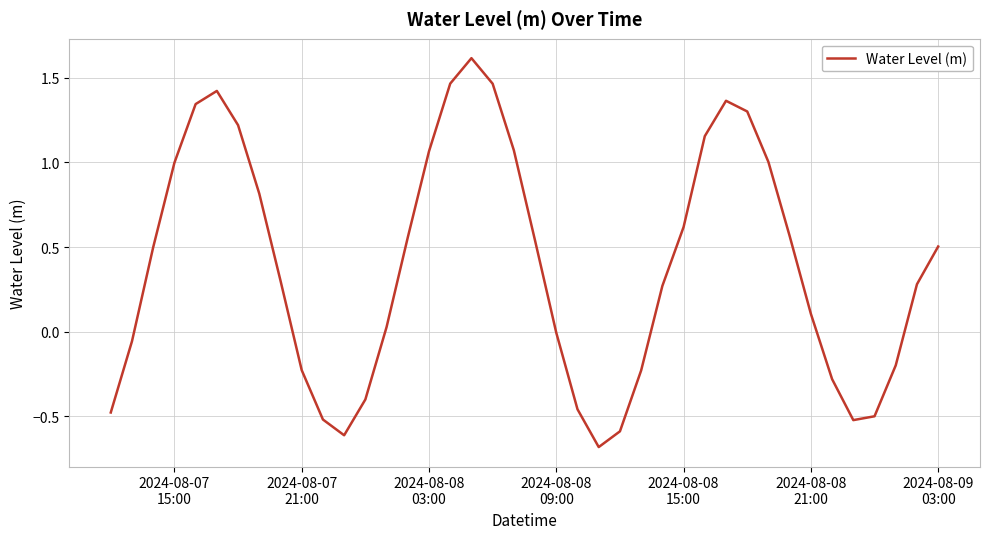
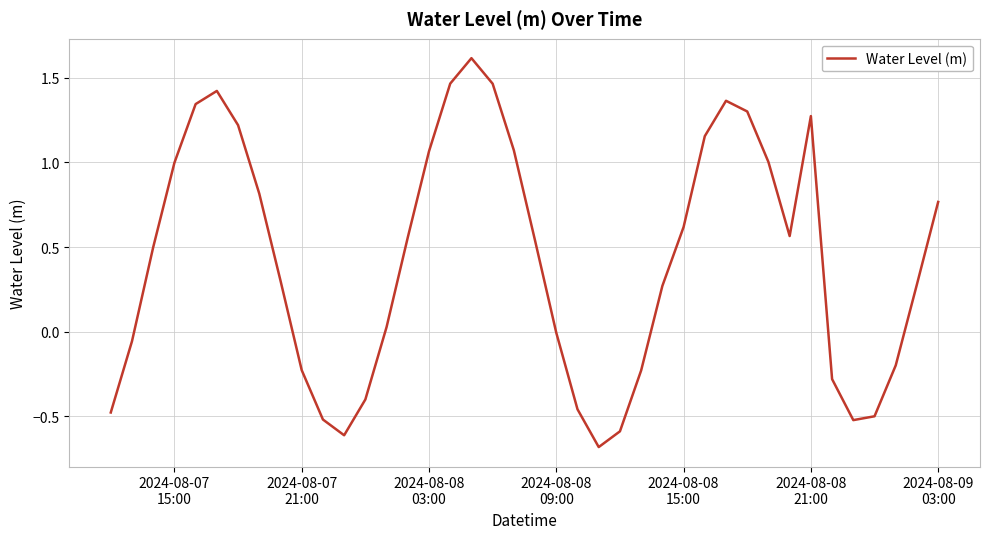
2024-08-08 21:00: 0.11 -> 1.27
2024-08-09 03:00: 0.50 -> 0.77
